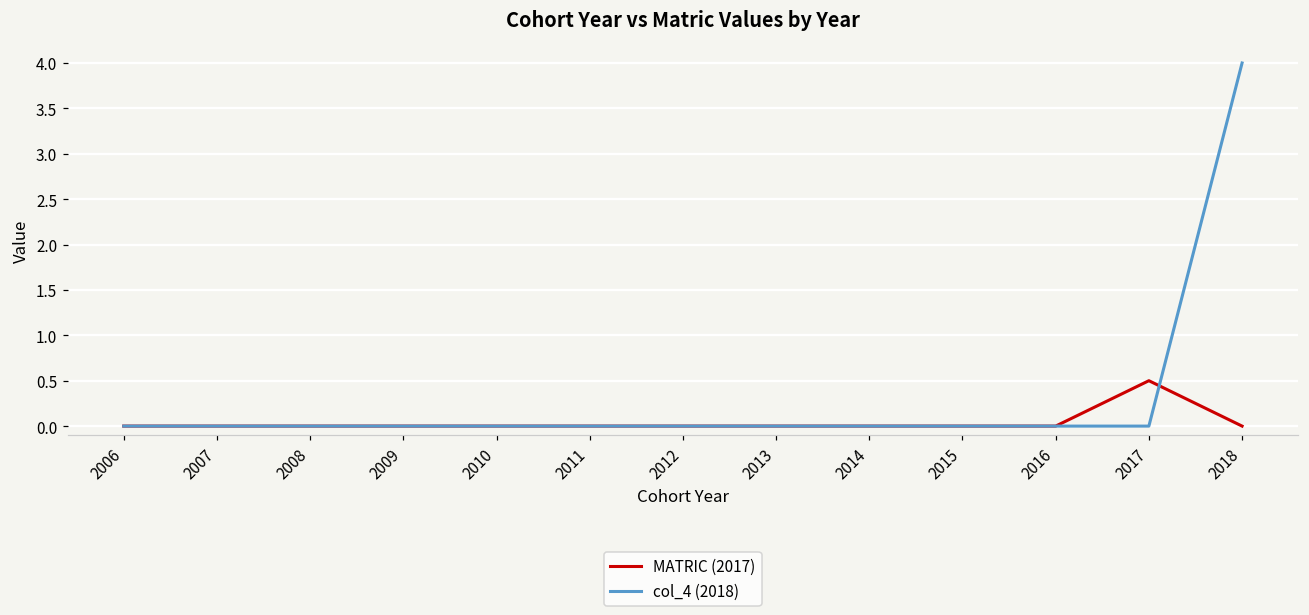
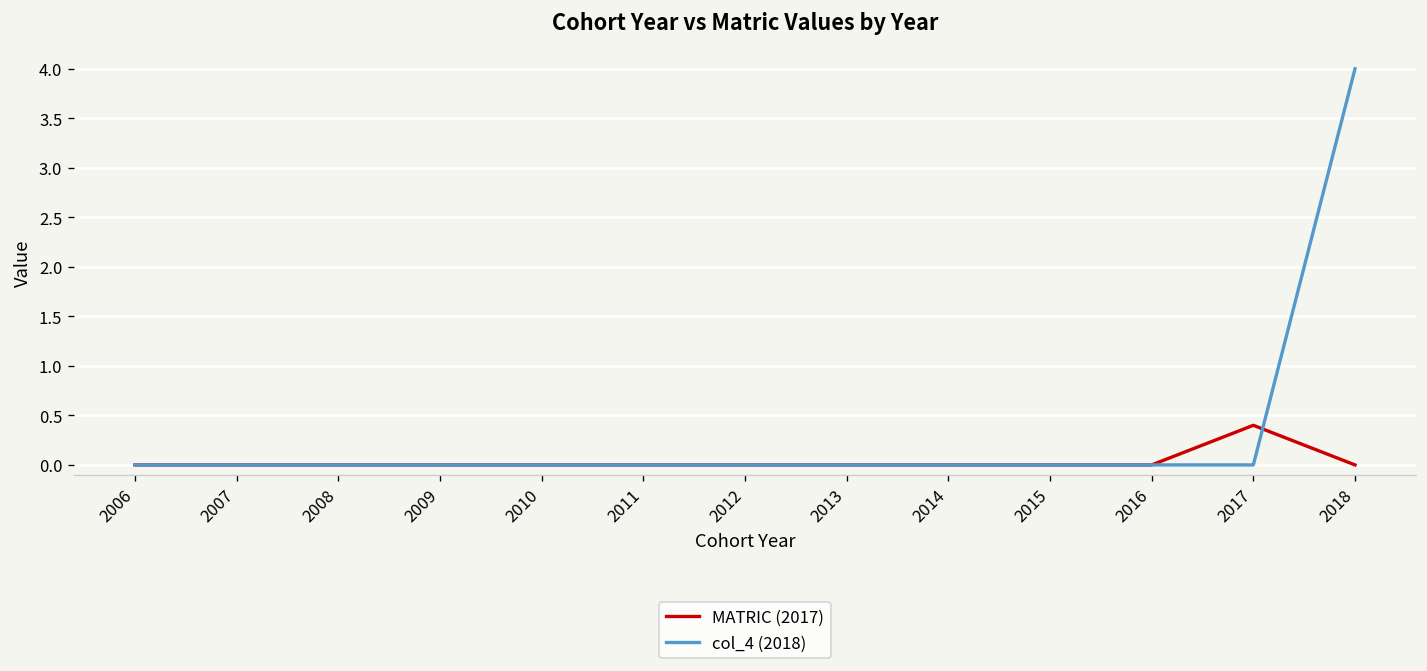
MATRIC (2017), 2017: 0.5 -> 0.4
